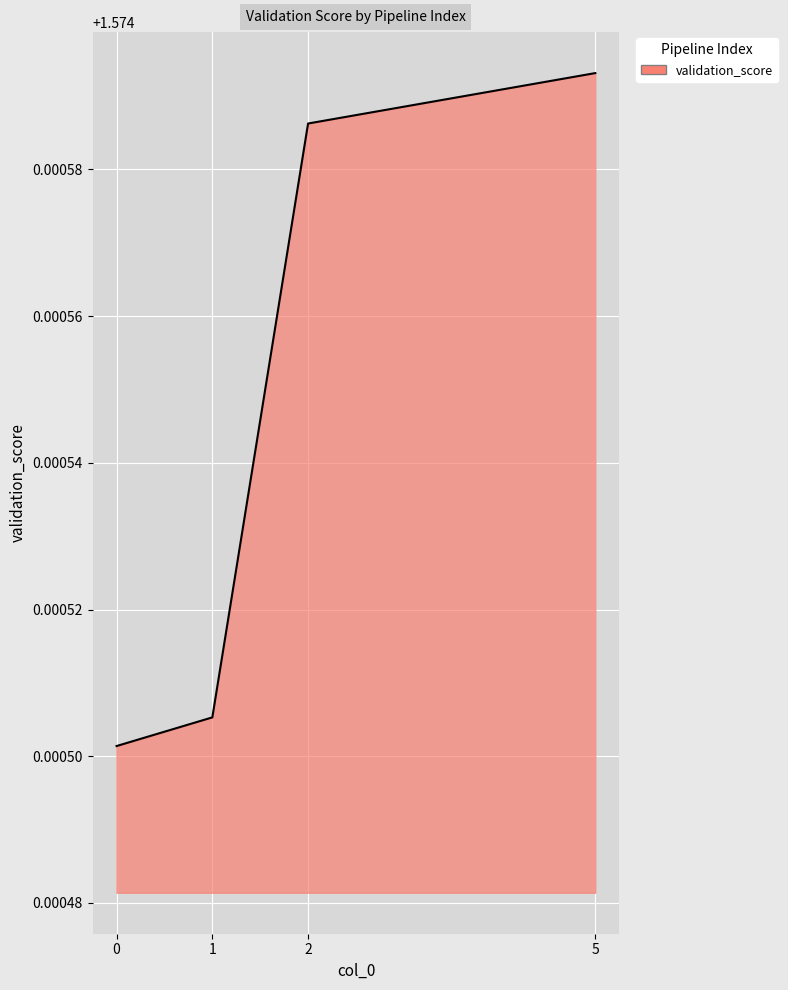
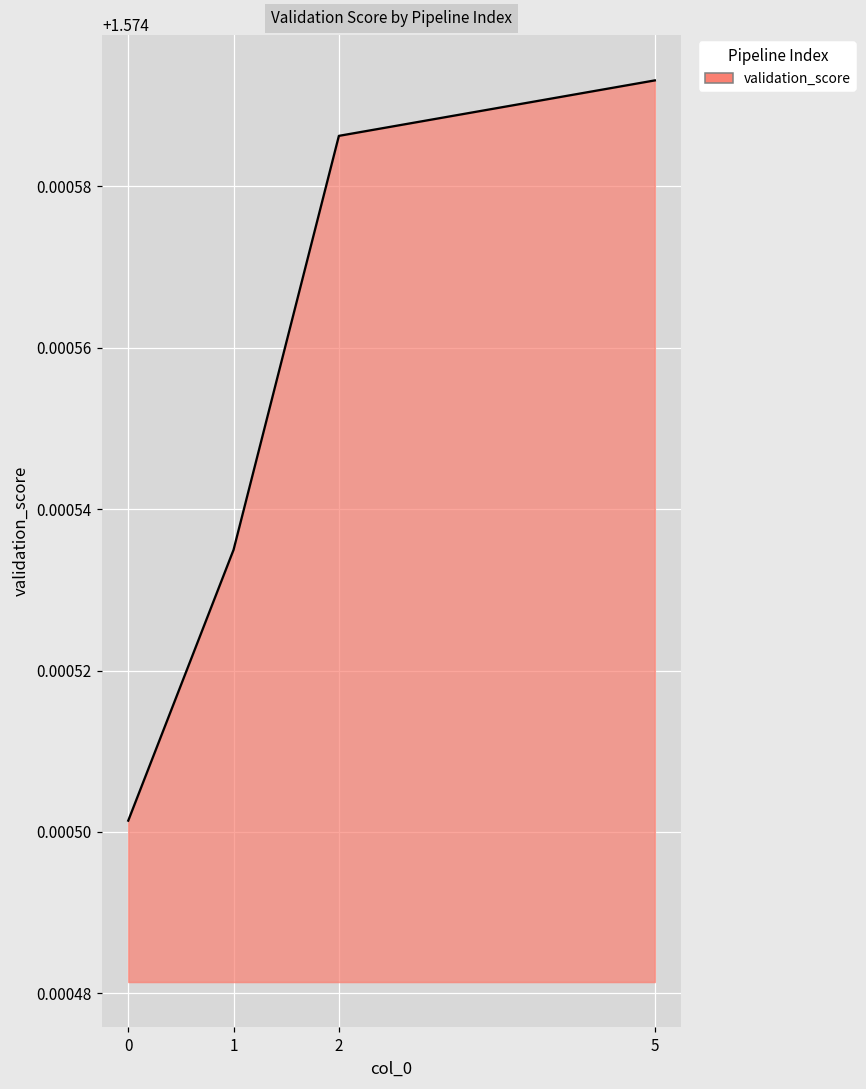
1: 1.574505 -> 1.574535
